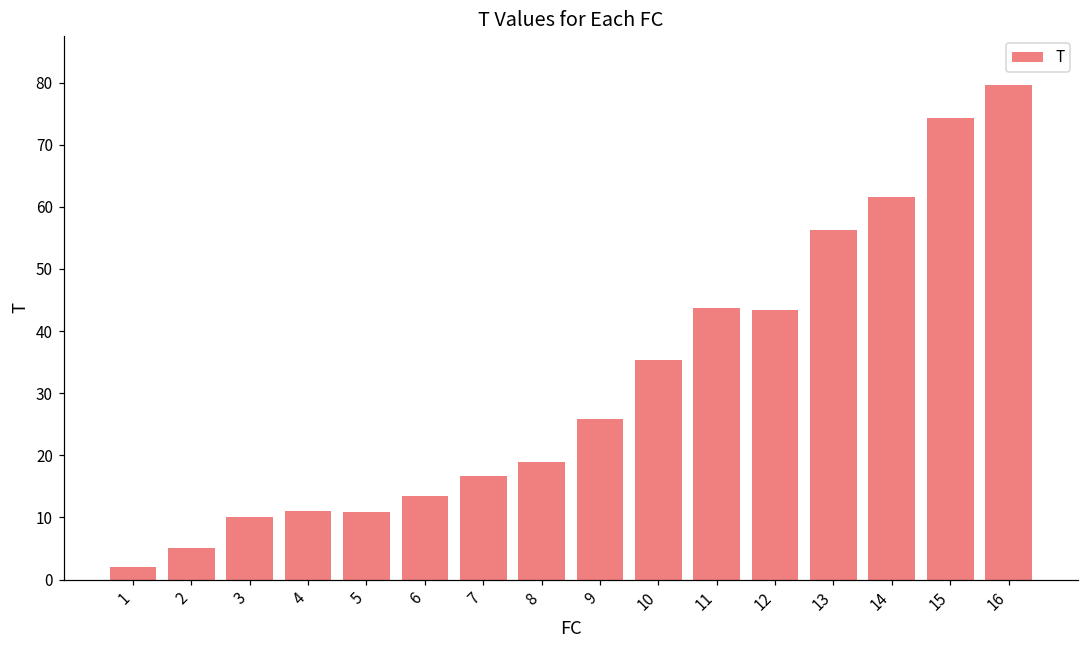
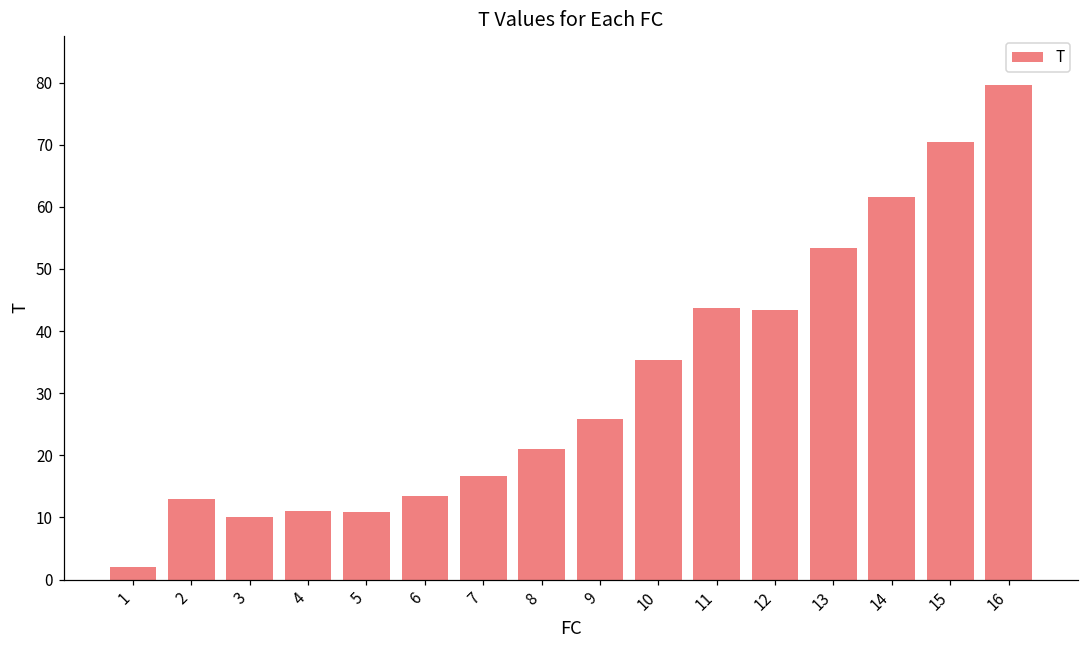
2: 5 -> 13
8: 19 -> 21
13: 56 -> 53
15: 74 -> 71
